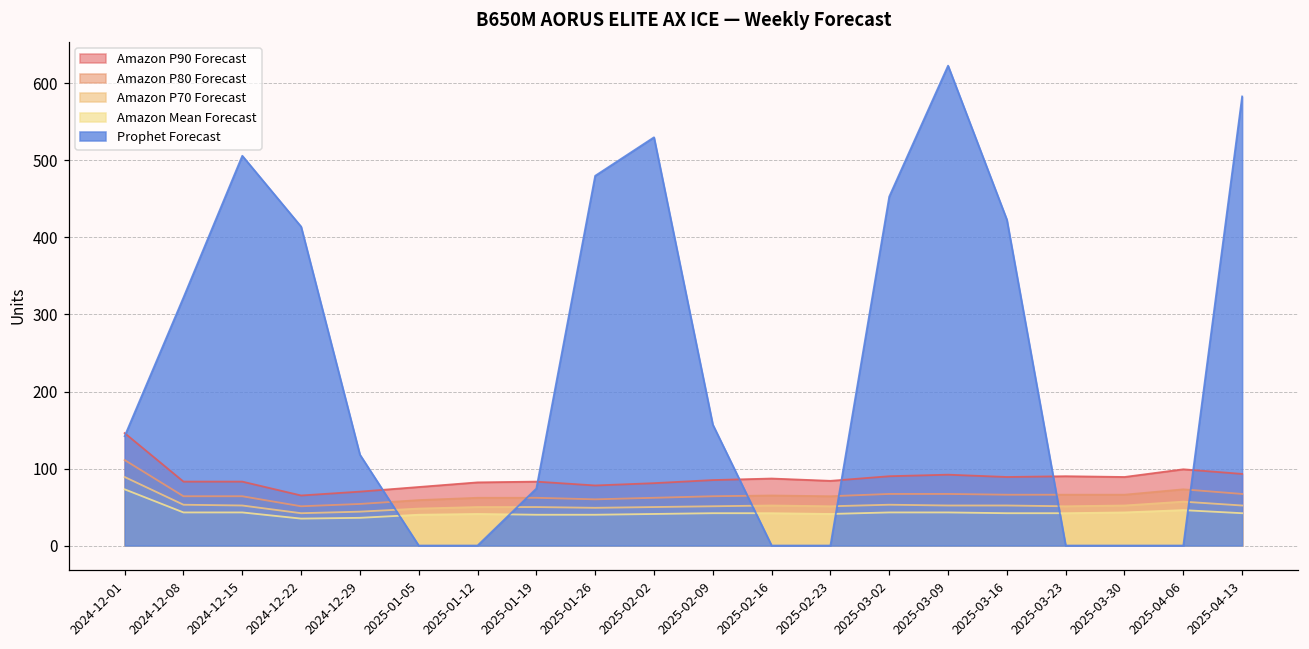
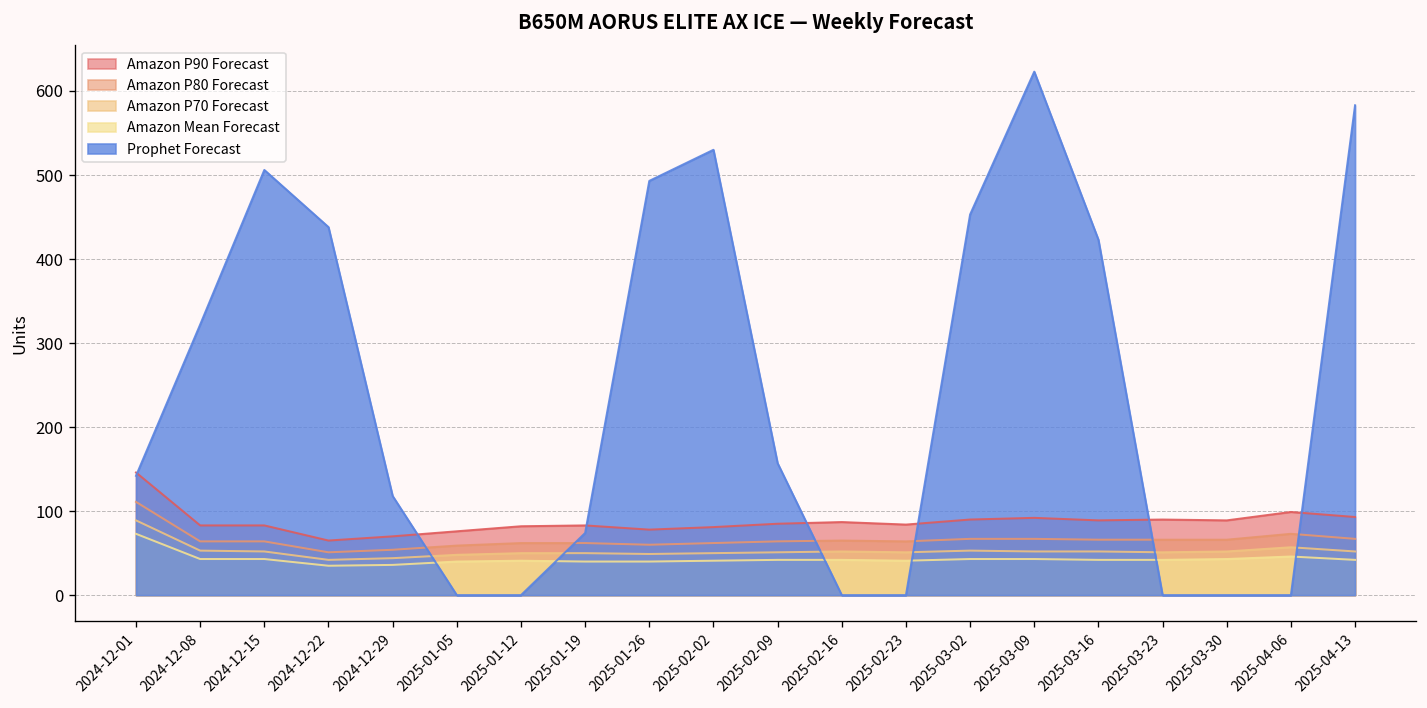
Prophet Forecast, 2024-12-22: 410 -> 440
Prophet Forecast, 2025-01-26: 480 -> 490
